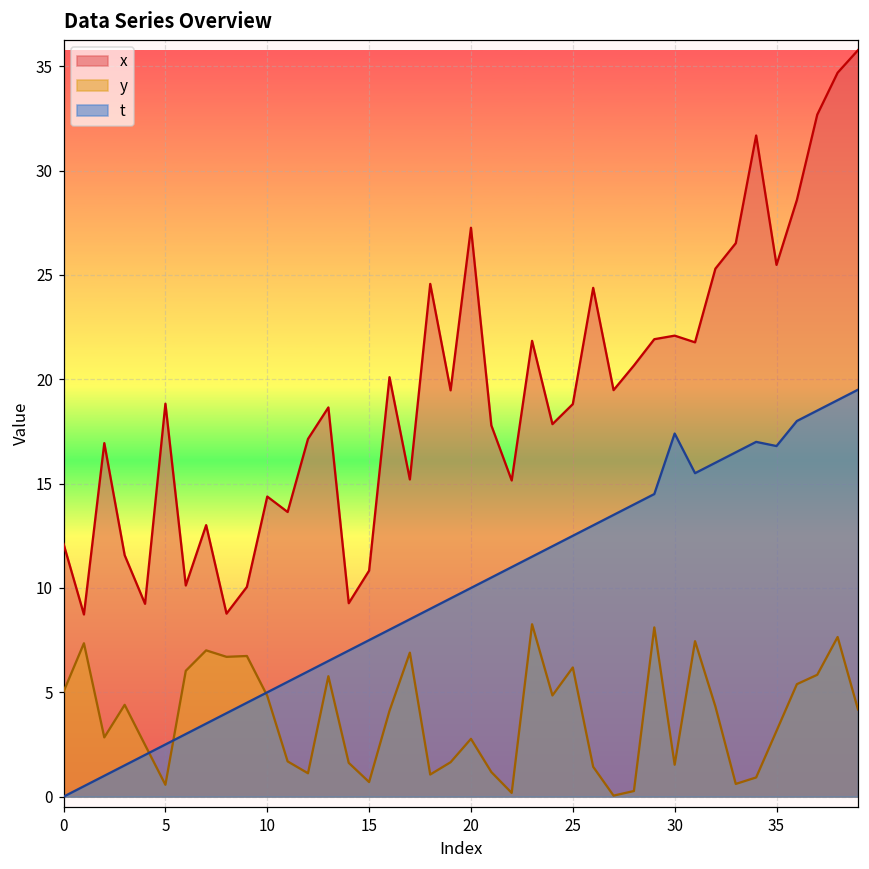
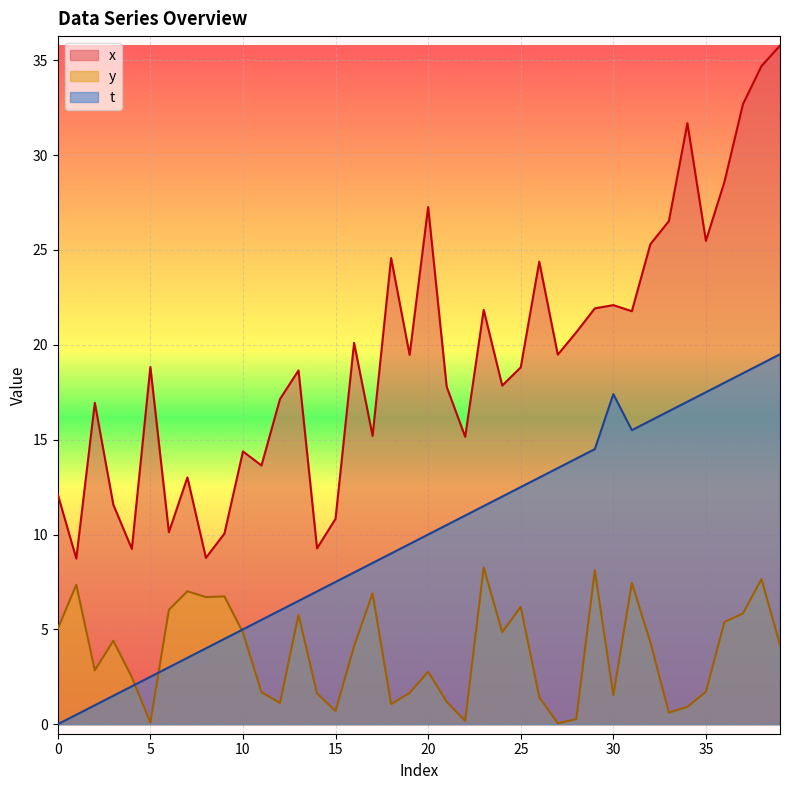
y, 5: 0.6 -> 0.1
y, 35: 3.2 -> 1.7
t, 35: 16.8 -> 17.5
